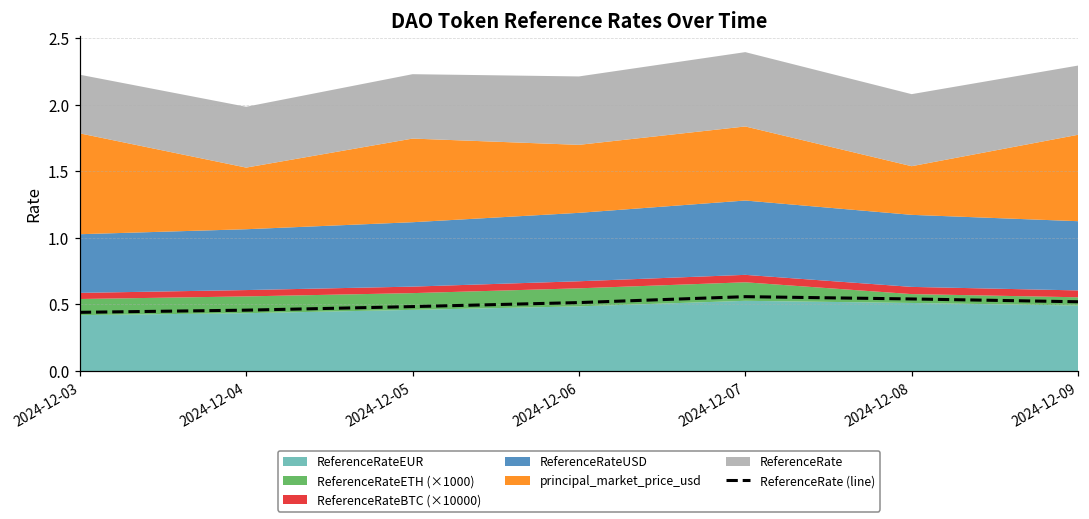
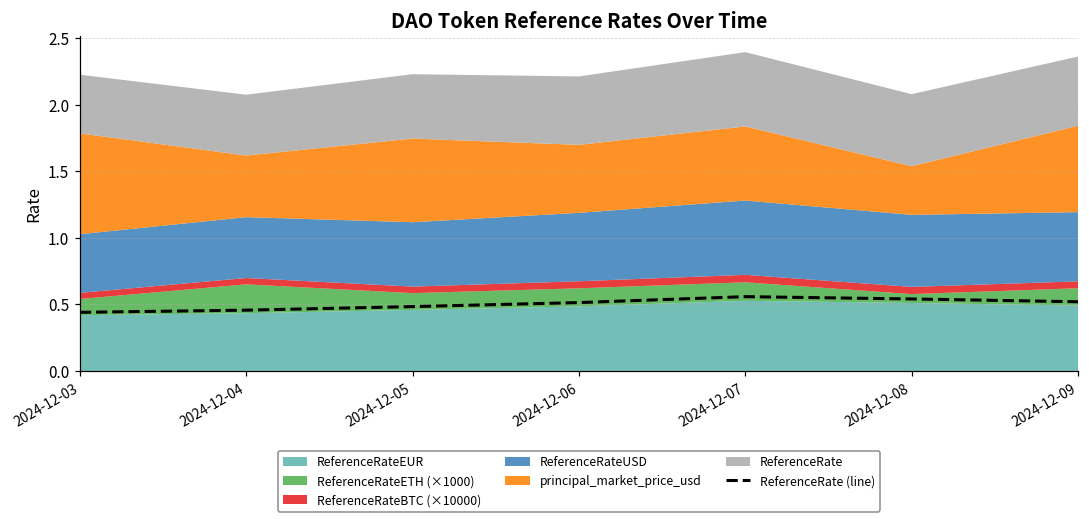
ReferenceRateETH (×1000), 2024-12-04: 0.13 -> 0.22
ReferenceRateETH (×1000), 2024-12-09: 0.06 -> 0.13
